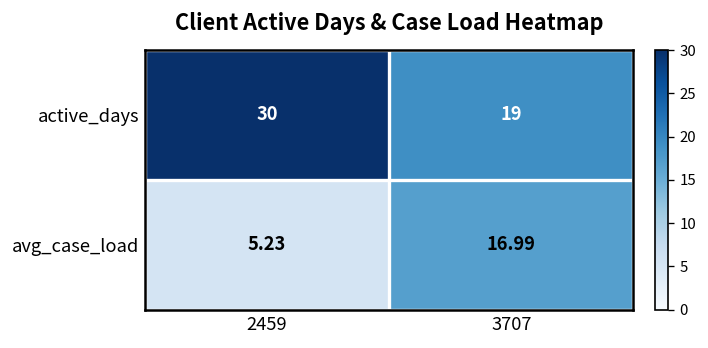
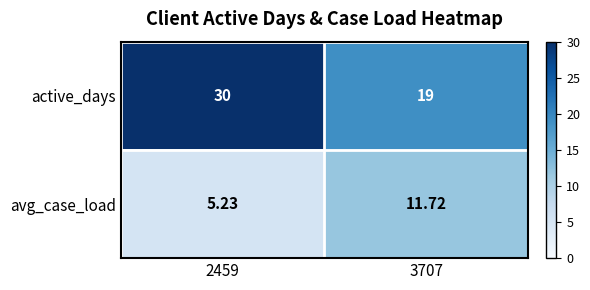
avg_case_load, 3707: 16.99 -> 11.72
